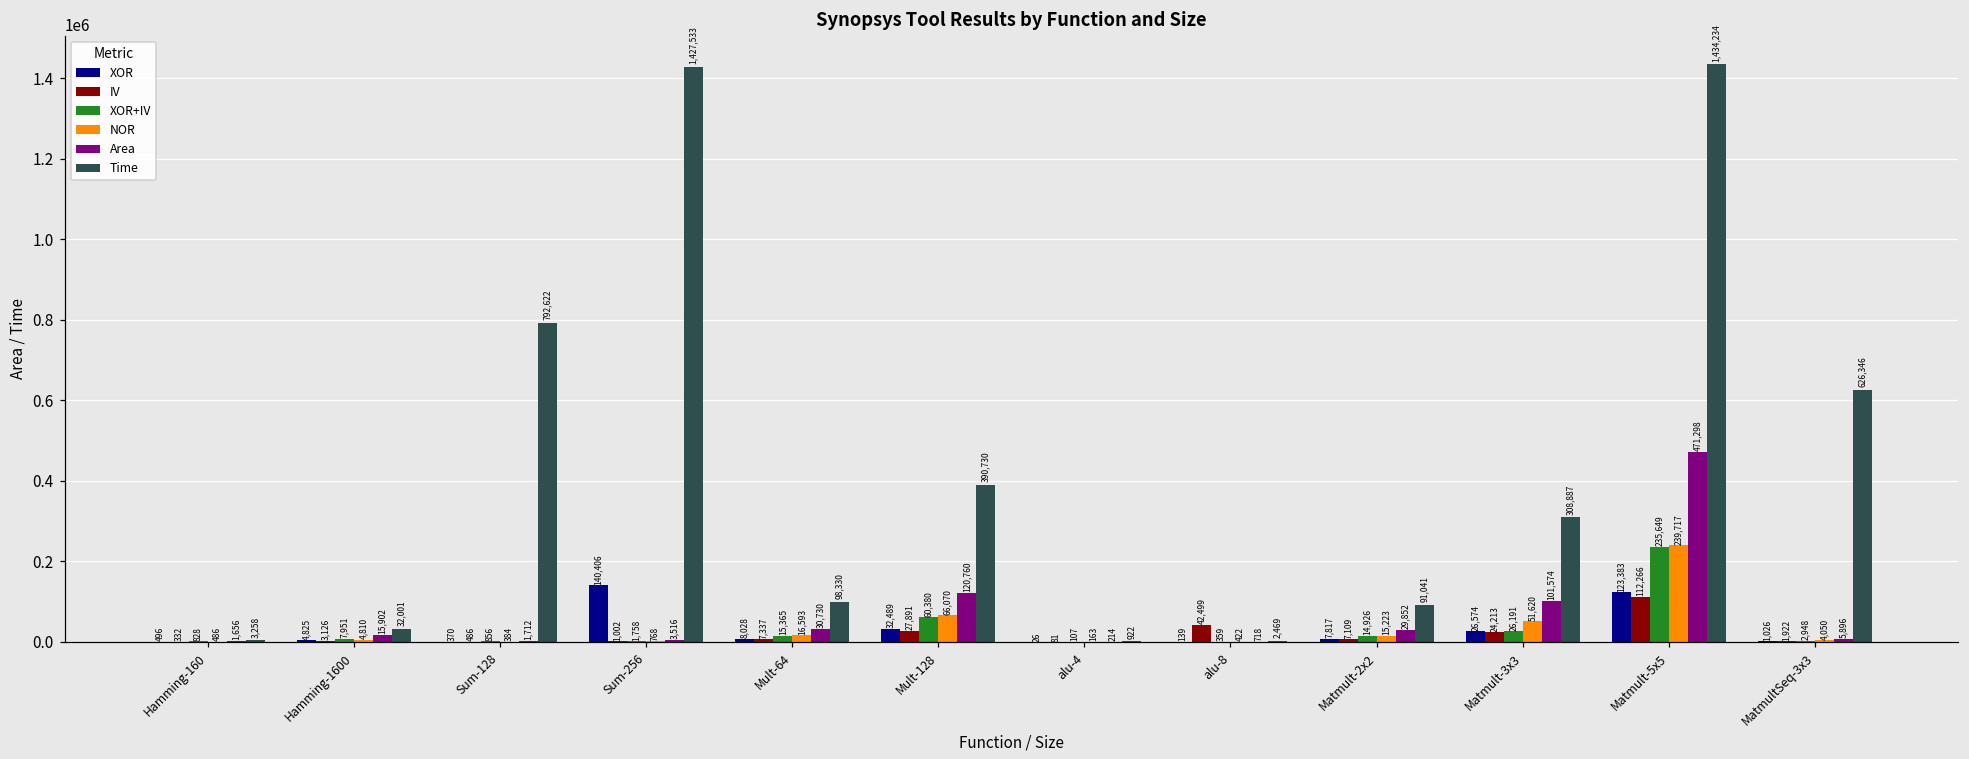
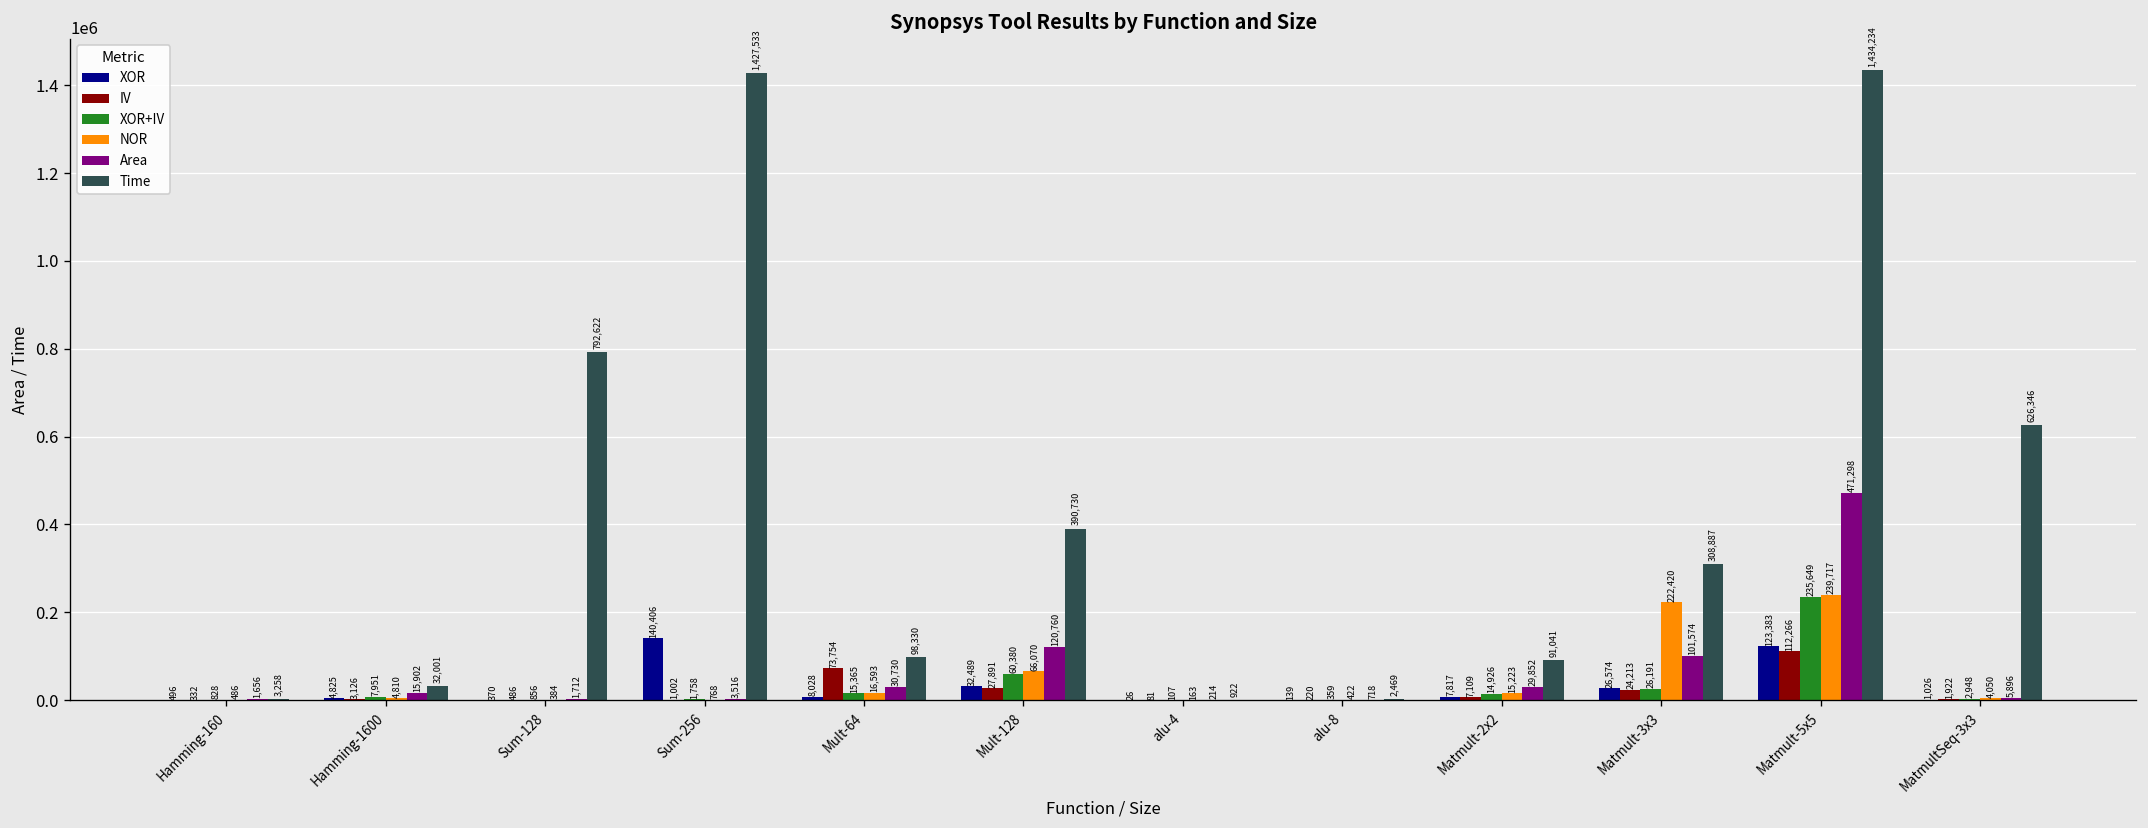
IV, Mult-64: 7,337 -> 73,754
IV, alu-8: 42,499 -> 220
NOR, Matmult-3x3: 51,620 -> 222,420
